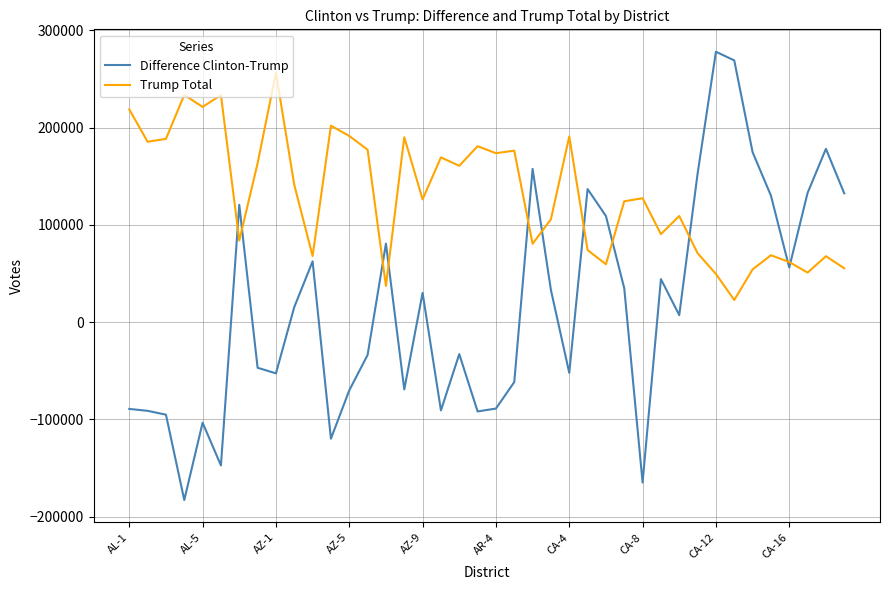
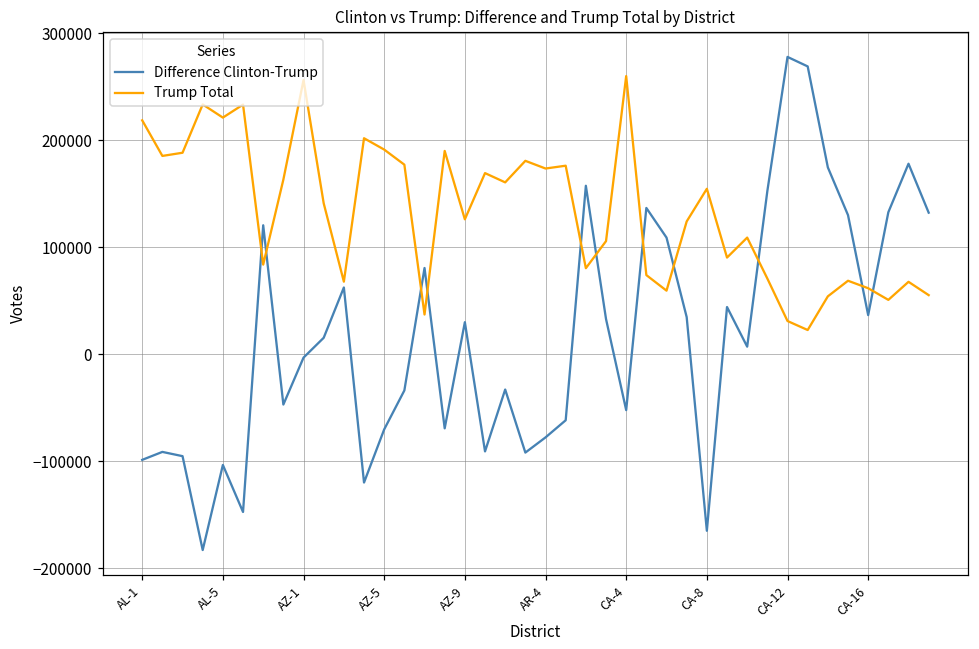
Difference Clinton-Trump, AL-1: -90000 -> -100000
Difference Clinton-Trump, AZ-1: -50000 -> 0
Difference Clinton-Trump, AR-4: -90000 -> -80000
Trump Total, CA-4: 190000 -> 260000
Trump Total, CA-8: 130000 -> 150000
Trump Total, CA-12: 50000 -> 30000
Difference Clinton-Trump, CA-16: 60000 -> 40000
